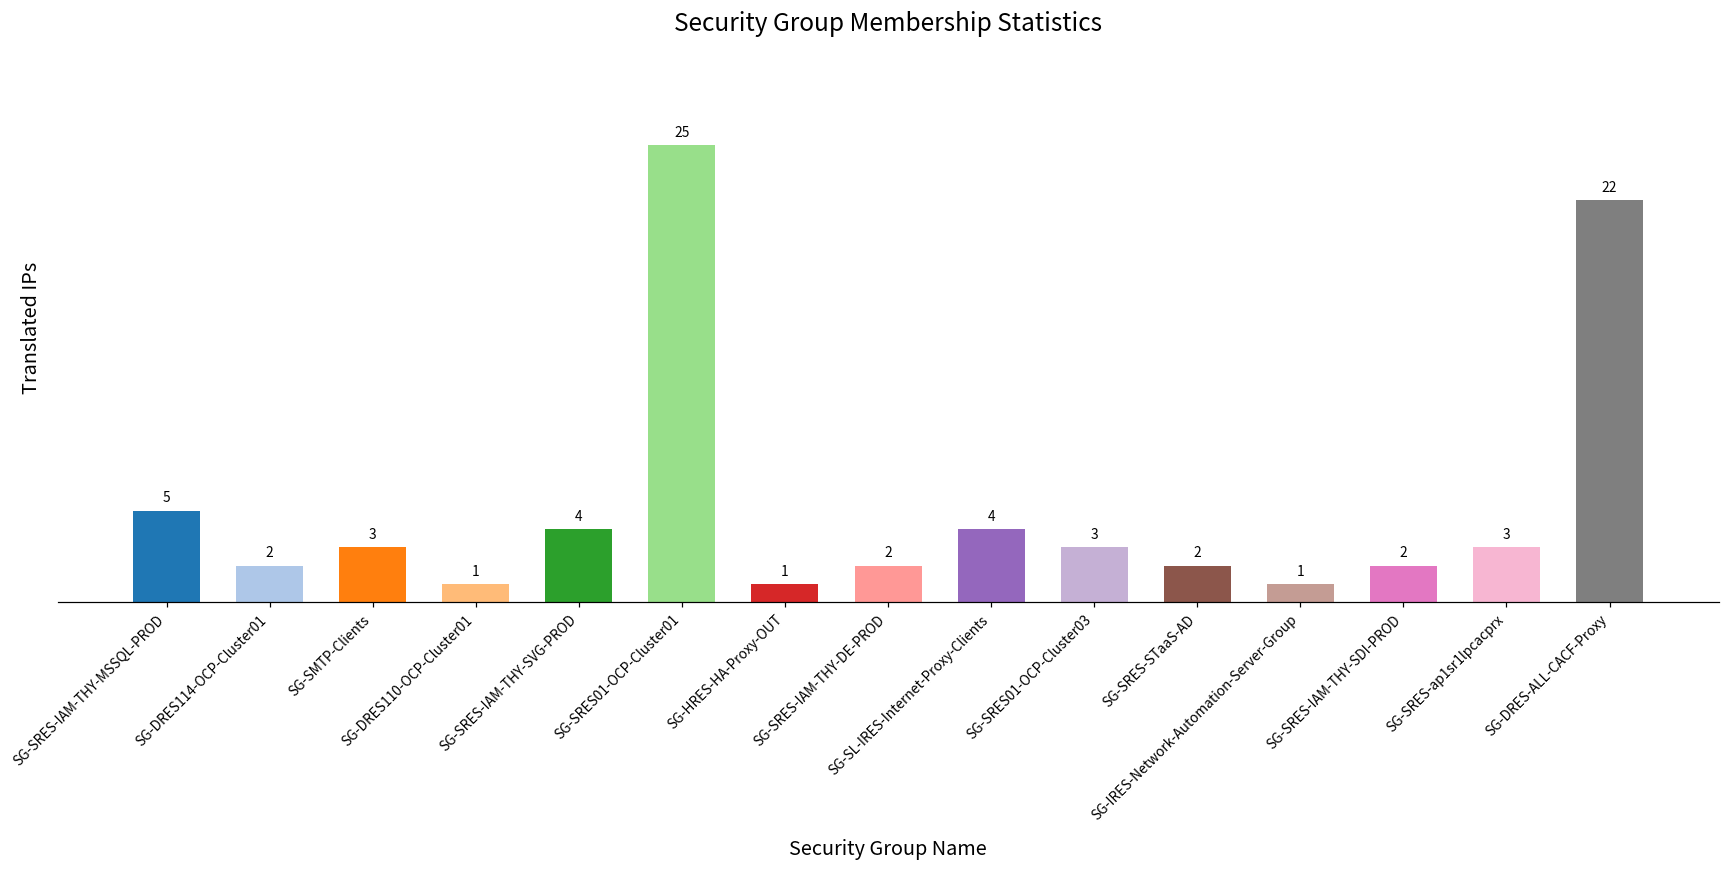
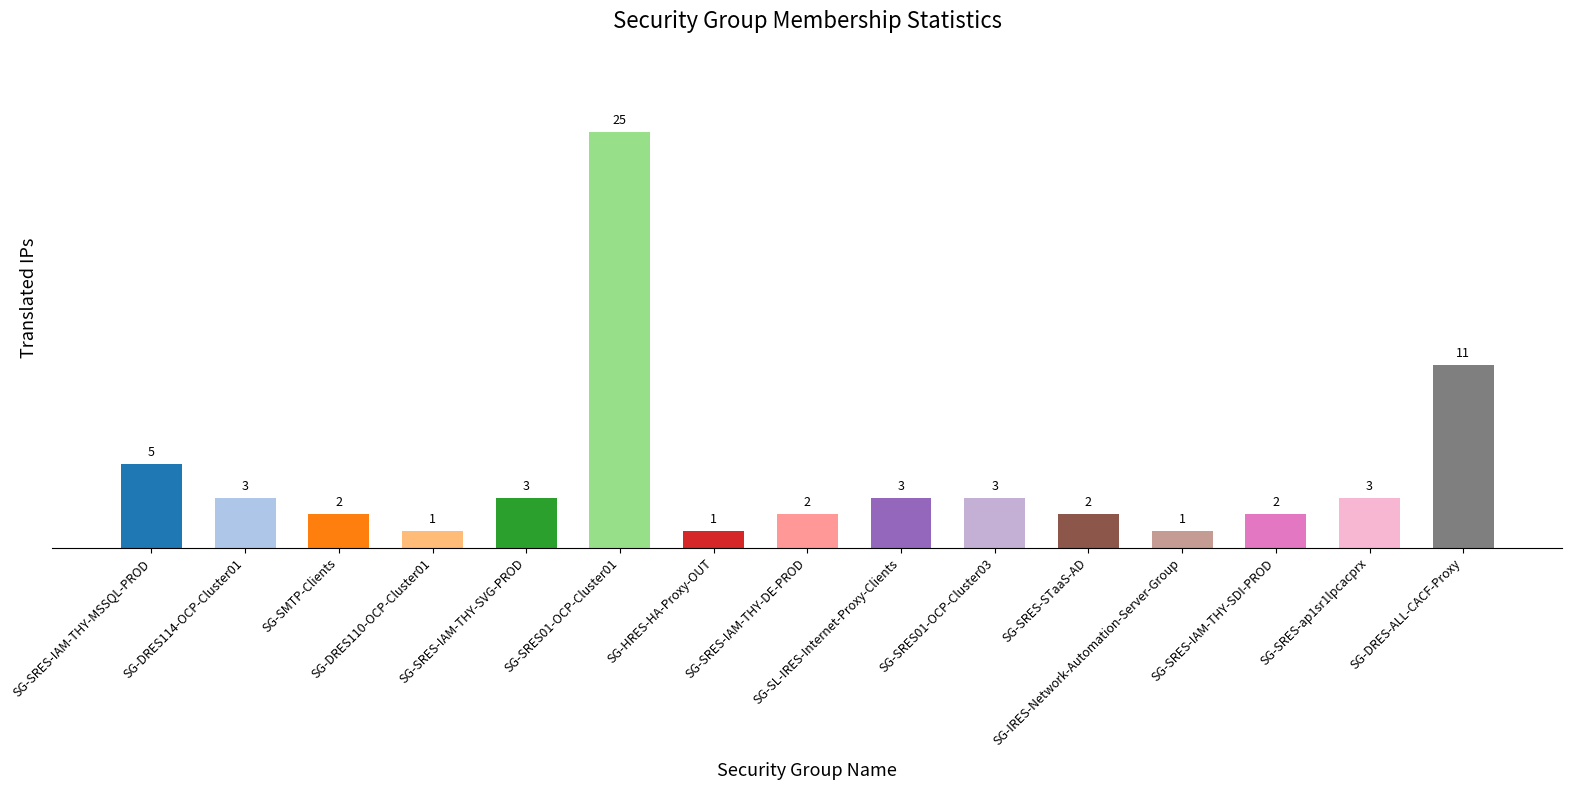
SG-DRES114-OCP-Cluster01: 2 -> 3
SG-SMTP-Clients: 3 -> 2
SG-SRES-IAM-THY-SVG-PROD: 4 -> 3
SG-SL-IRES-Internet-Proxy-Clients: 4 -> 3
SG-DRES-ALL-CACF-Proxy: 22 -> 11
